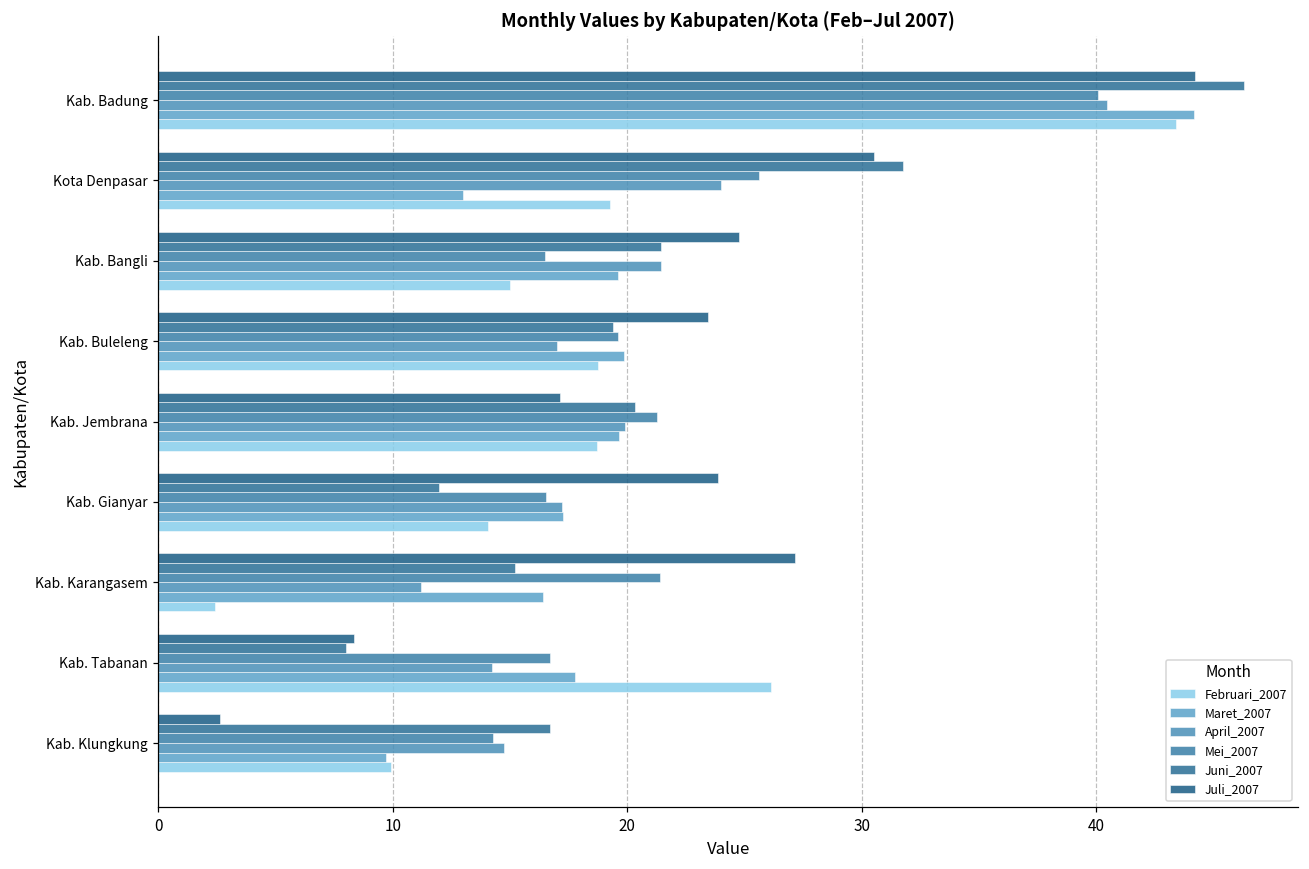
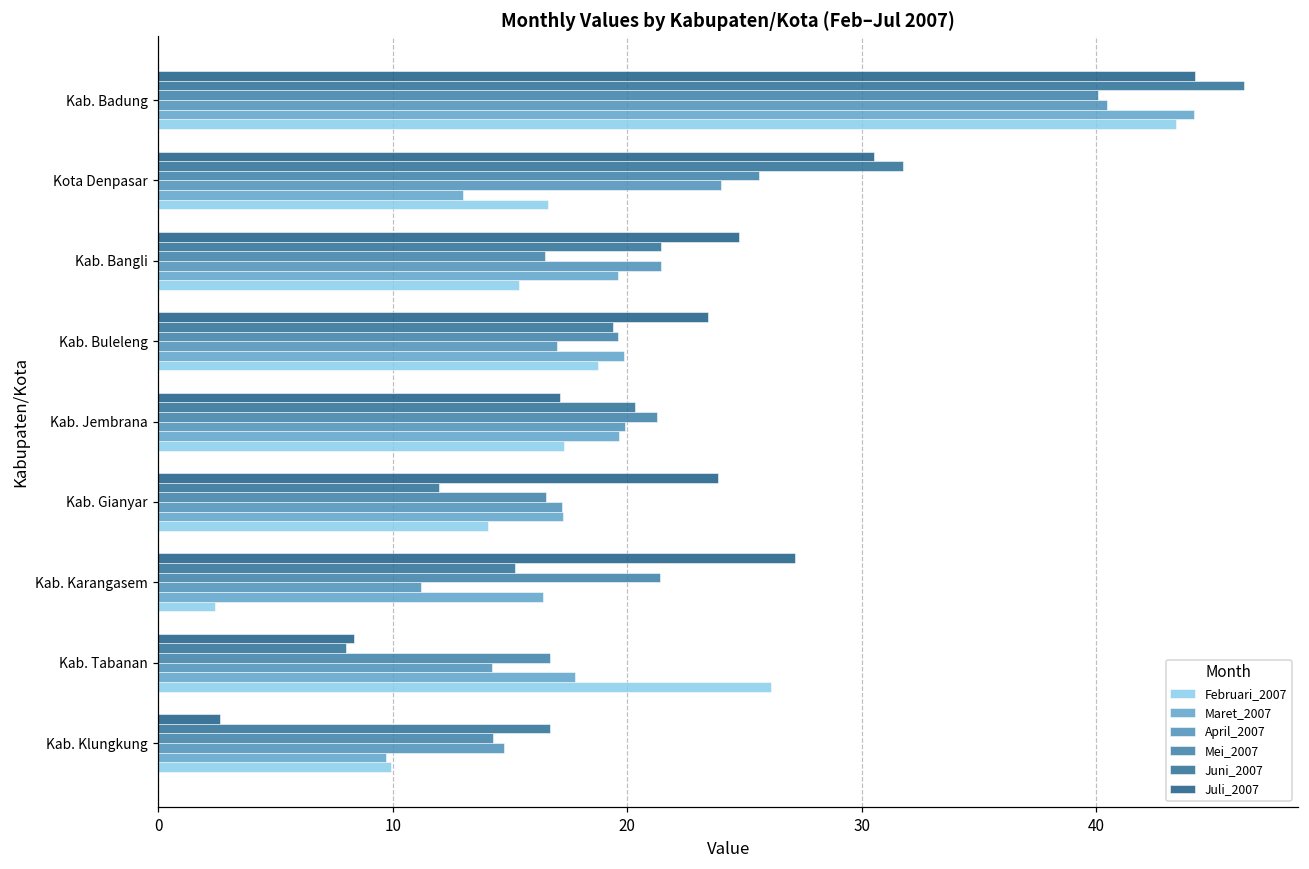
Februari_2007, Kota Denpasar: 19.3 -> 16.6
Februari_2007, Kab. Bangli: 15.0 -> 15.4
Februari_2007, Kab. Jembrana: 18.7 -> 17.3
